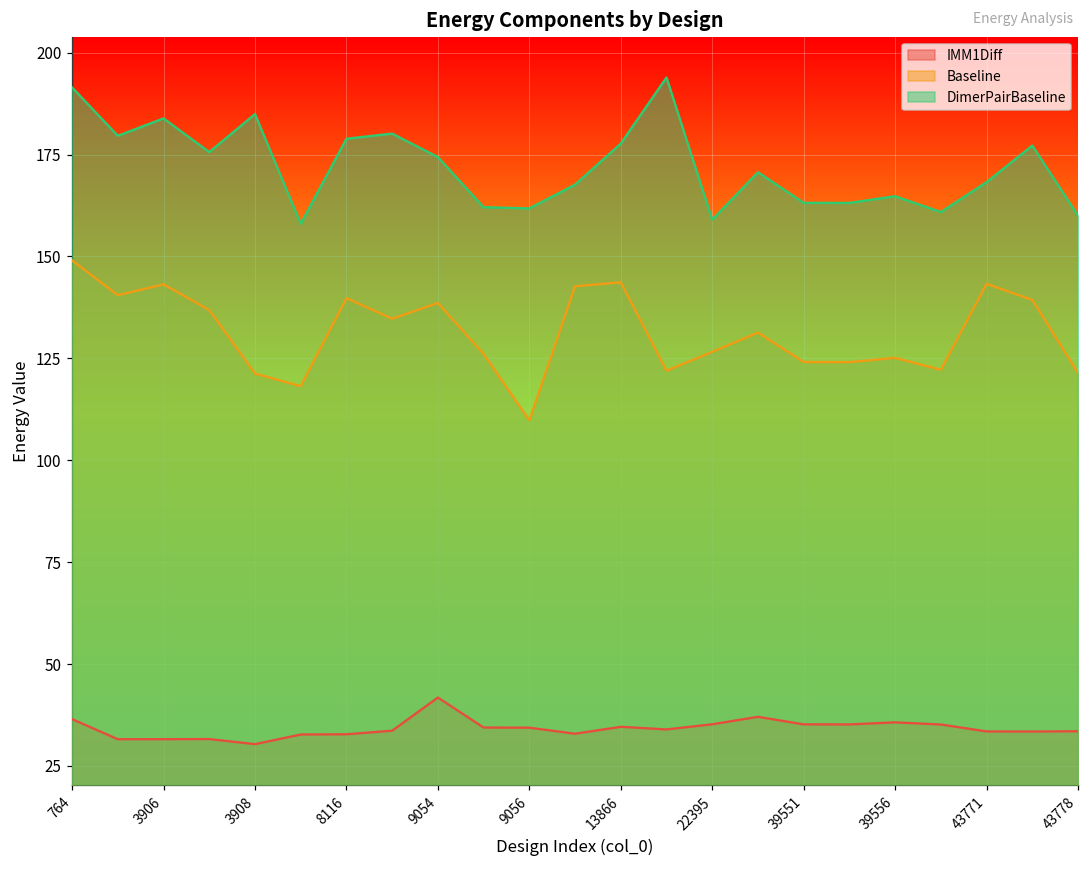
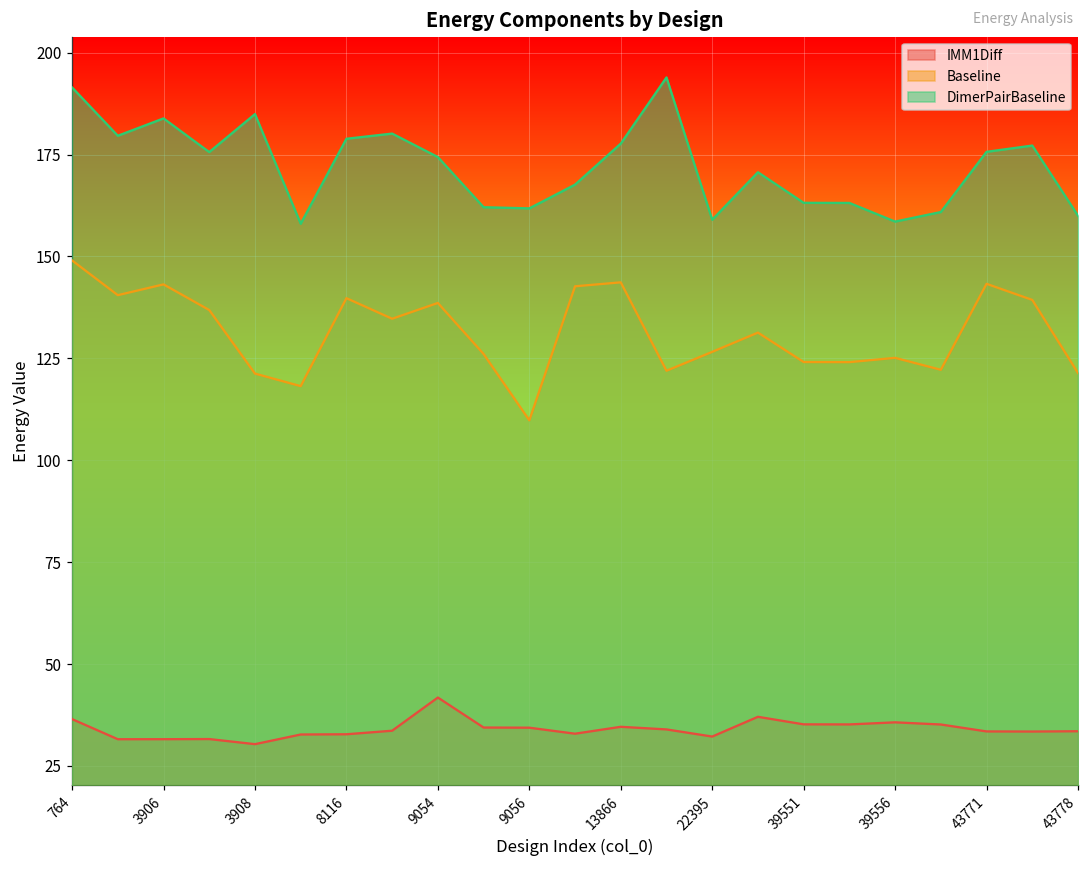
IMM1Diff, 22395: 35 -> 32
DimerPairBaseline, 39556: 165 -> 159
DimerPairBaseline, 43771: 168 -> 176
